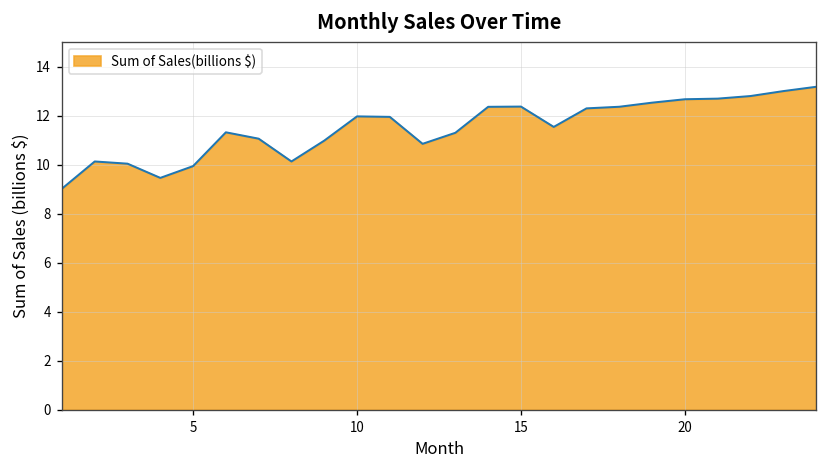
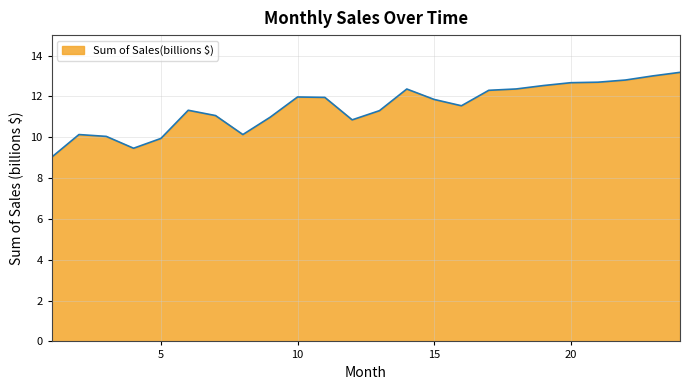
15: 12.4 -> 11.9
